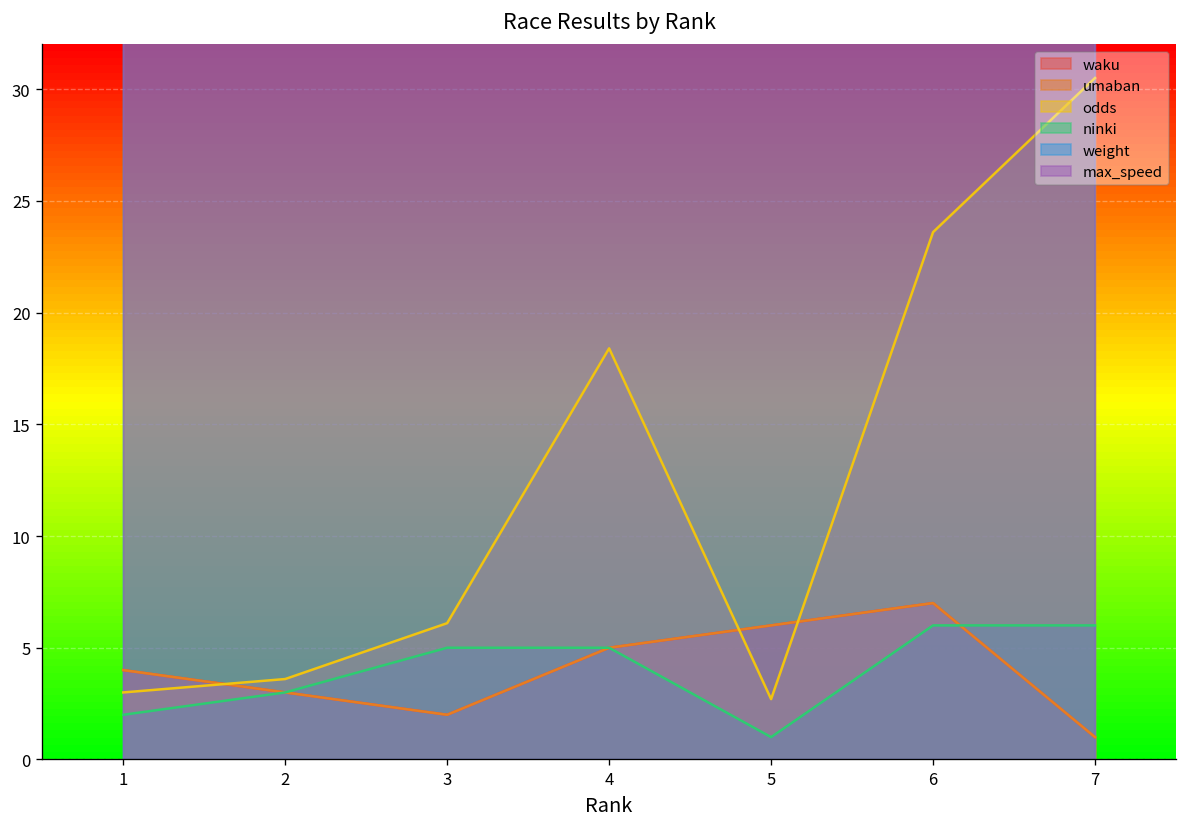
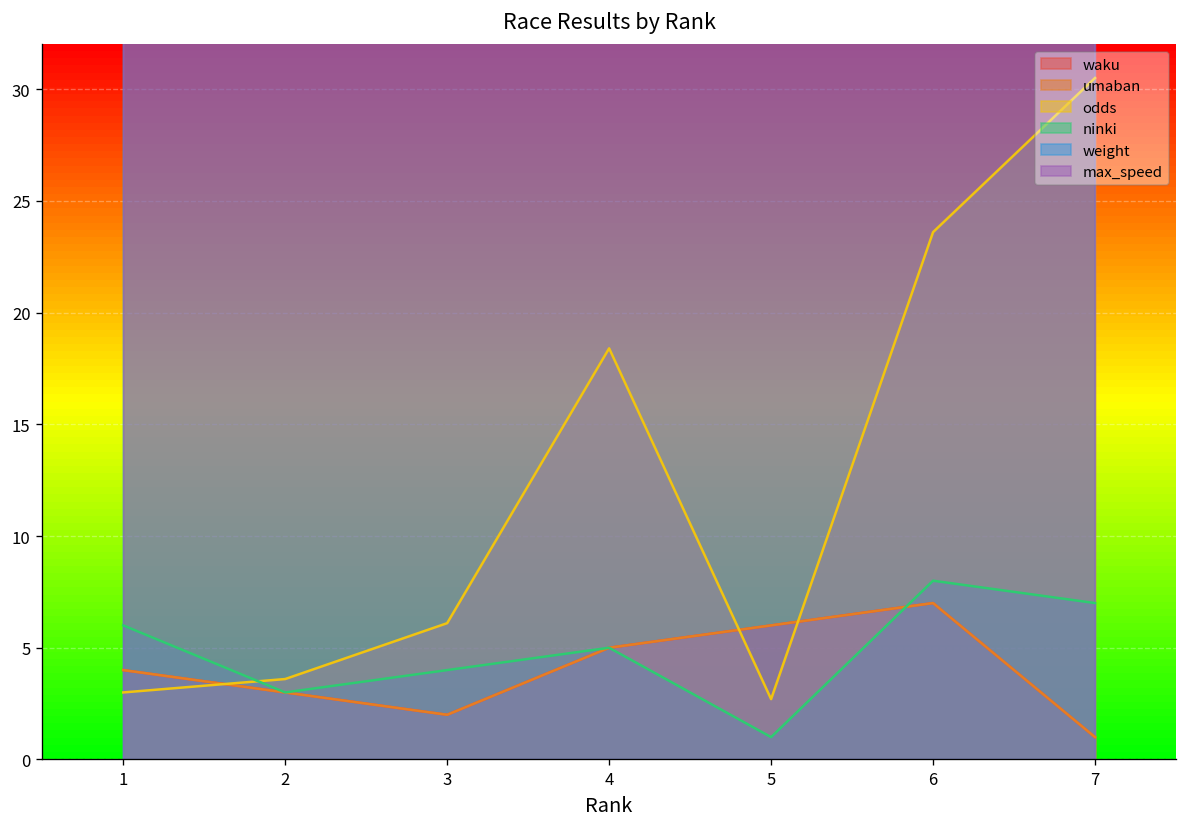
ninki, 1: 2 -> 6
ninki, 3: 5 -> 4
ninki, 6: 6 -> 8
ninki, 7: 6 -> 7
